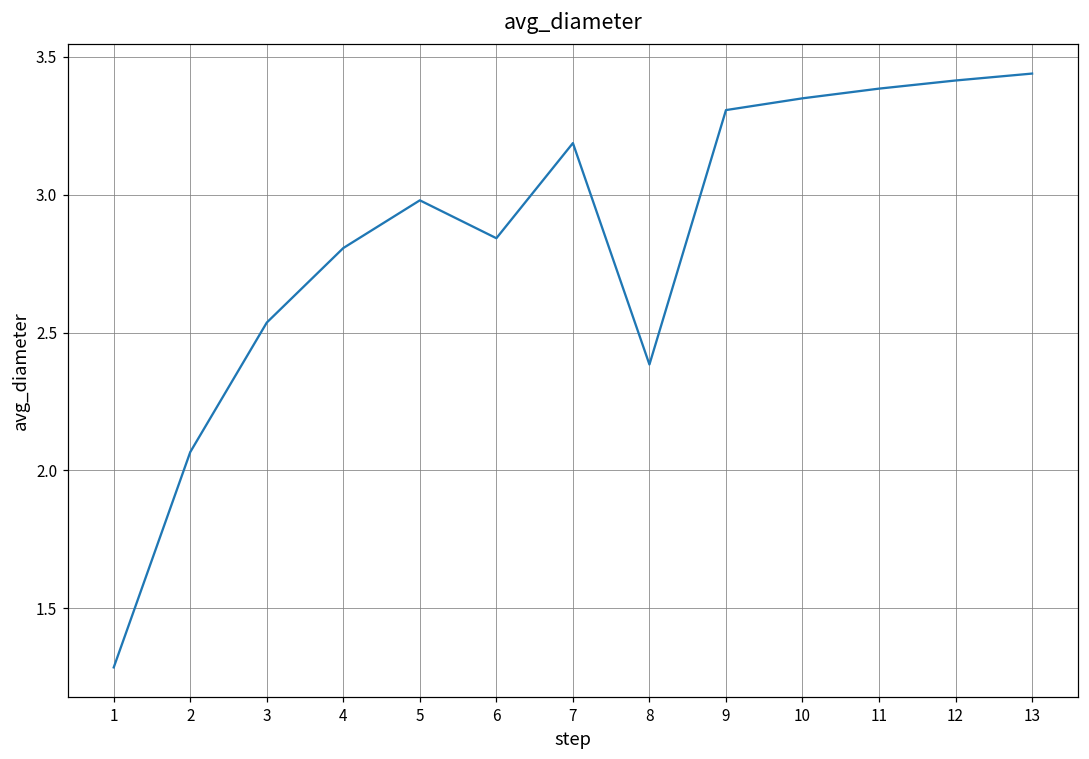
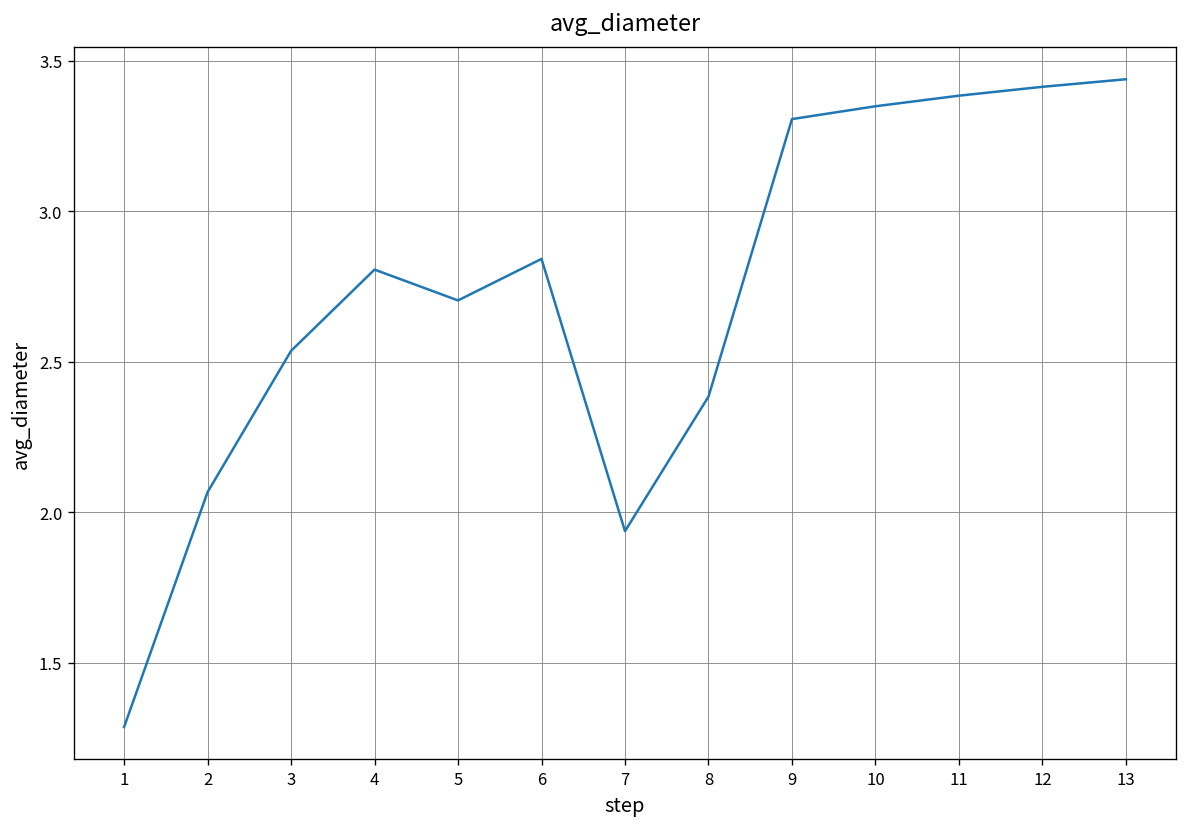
5: 2.98 -> 2.70
7: 3.19 -> 1.94
